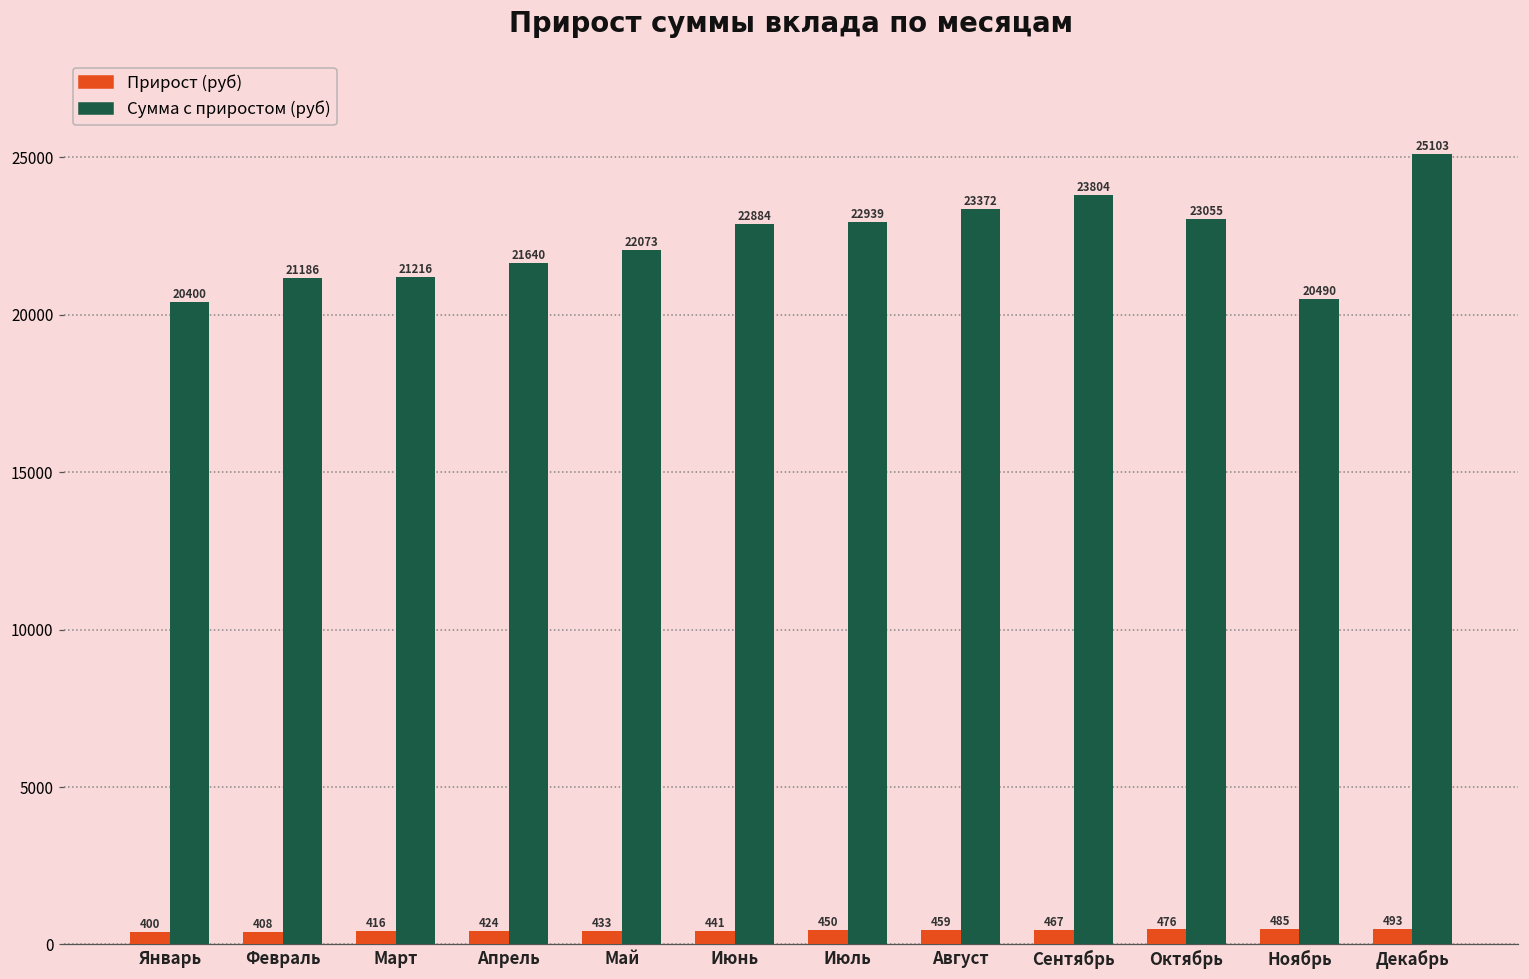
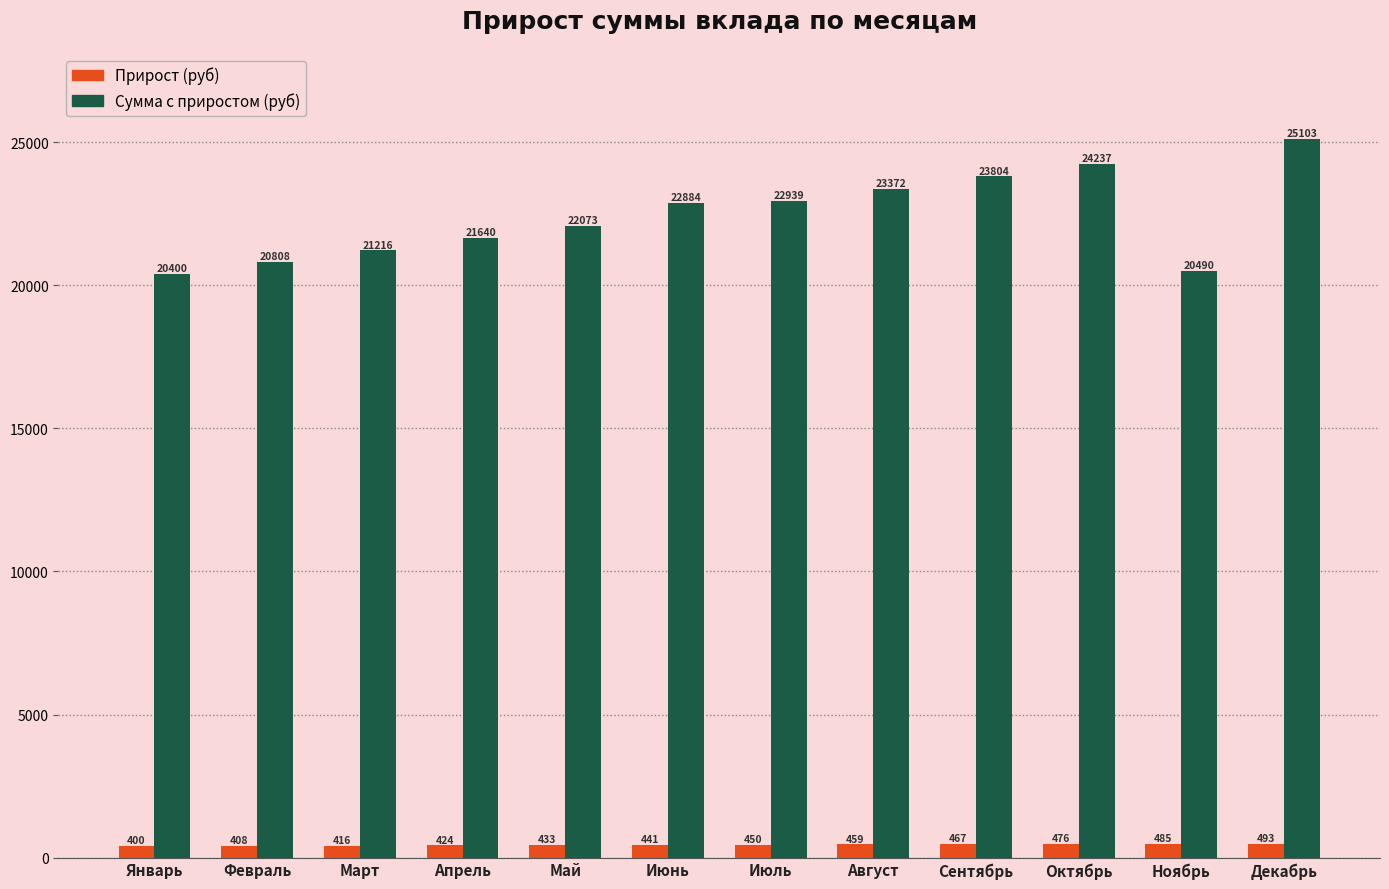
Сумма с приростом (руб), Февраль: 21186 -> 20808
Сумма с приростом (руб), Октябрь: 23055 -> 24237
